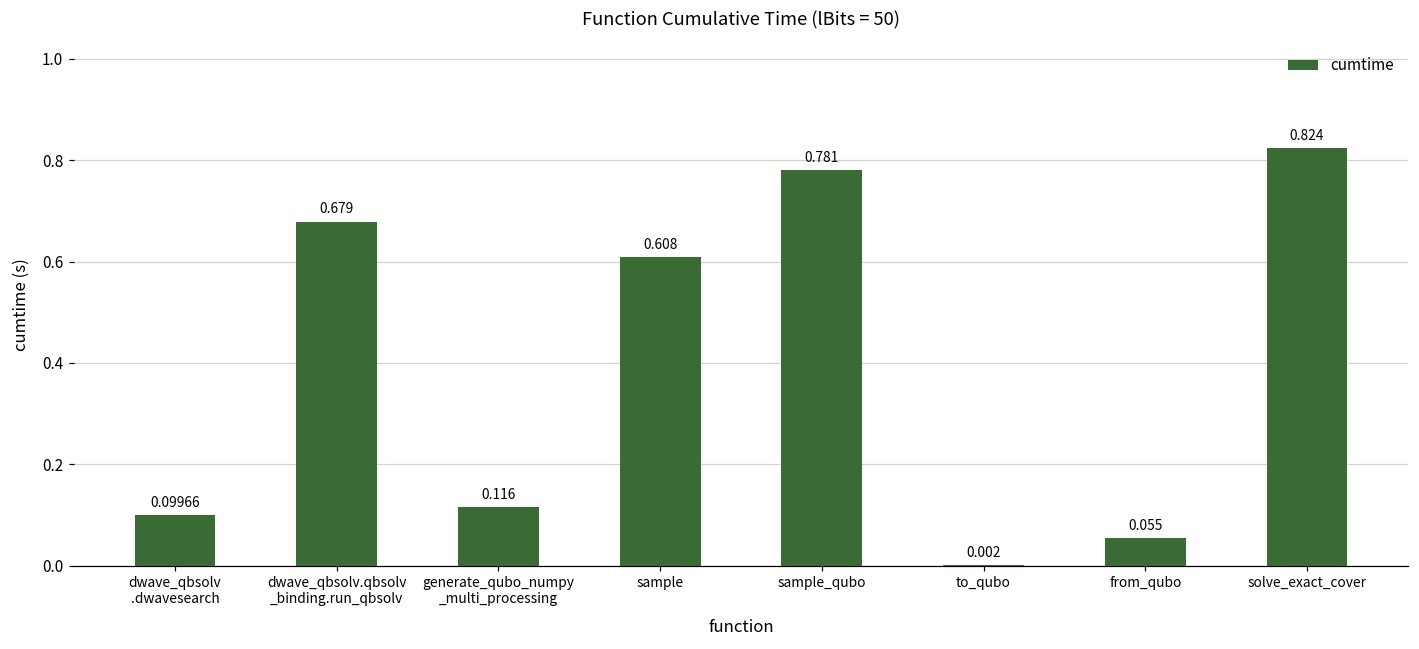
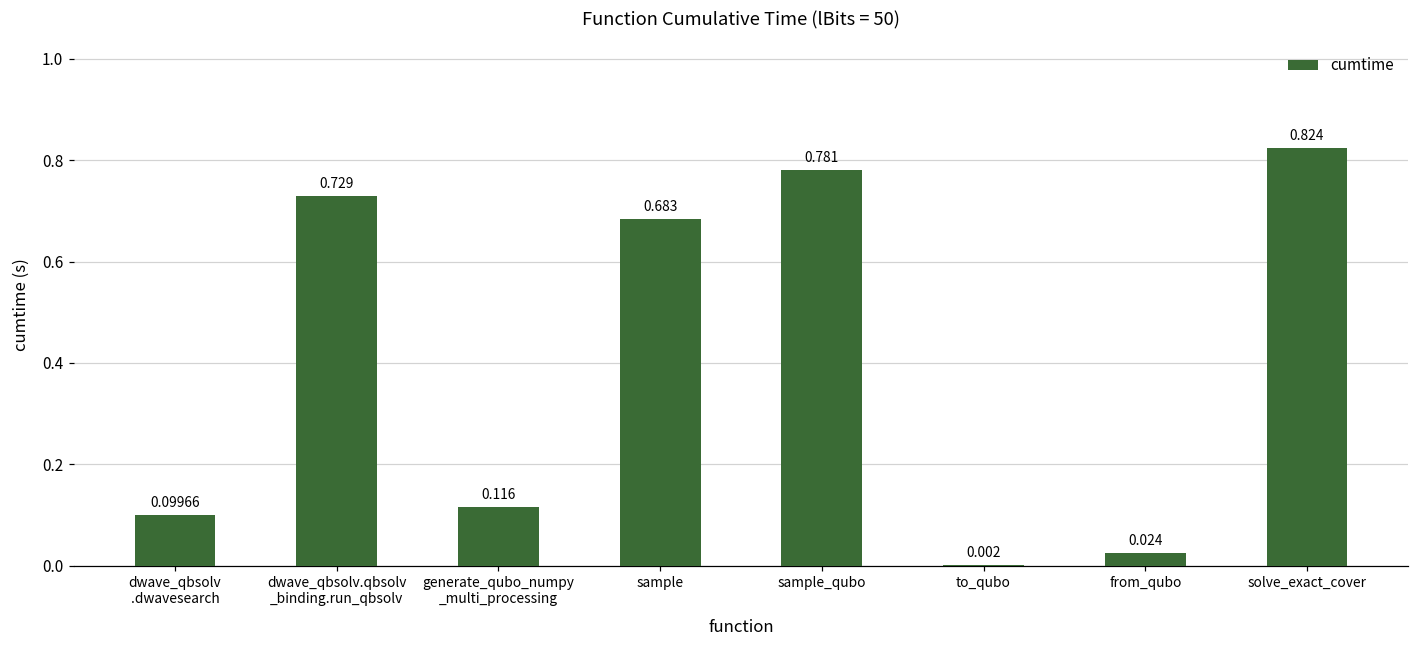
dwave_qbsolv.qbsolv _binding.run_qbsolv: 0.679 -> 0.729
sample: 0.608 -> 0.683
from_qubo: 0.055 -> 0.024
